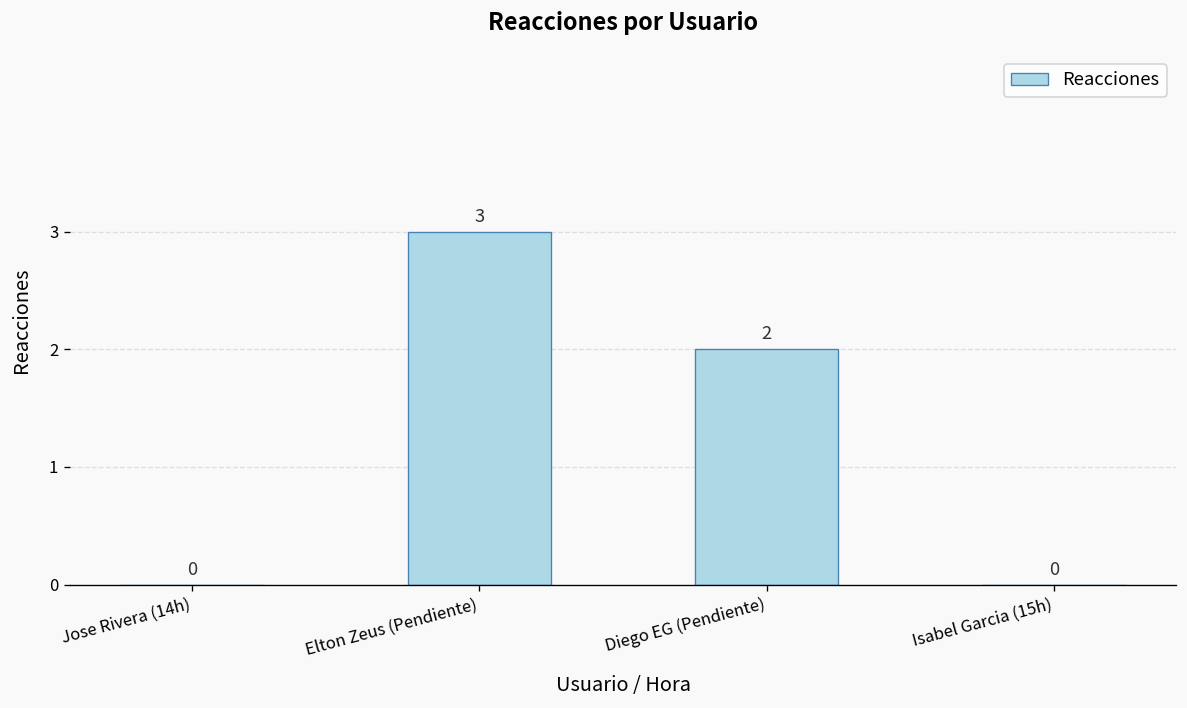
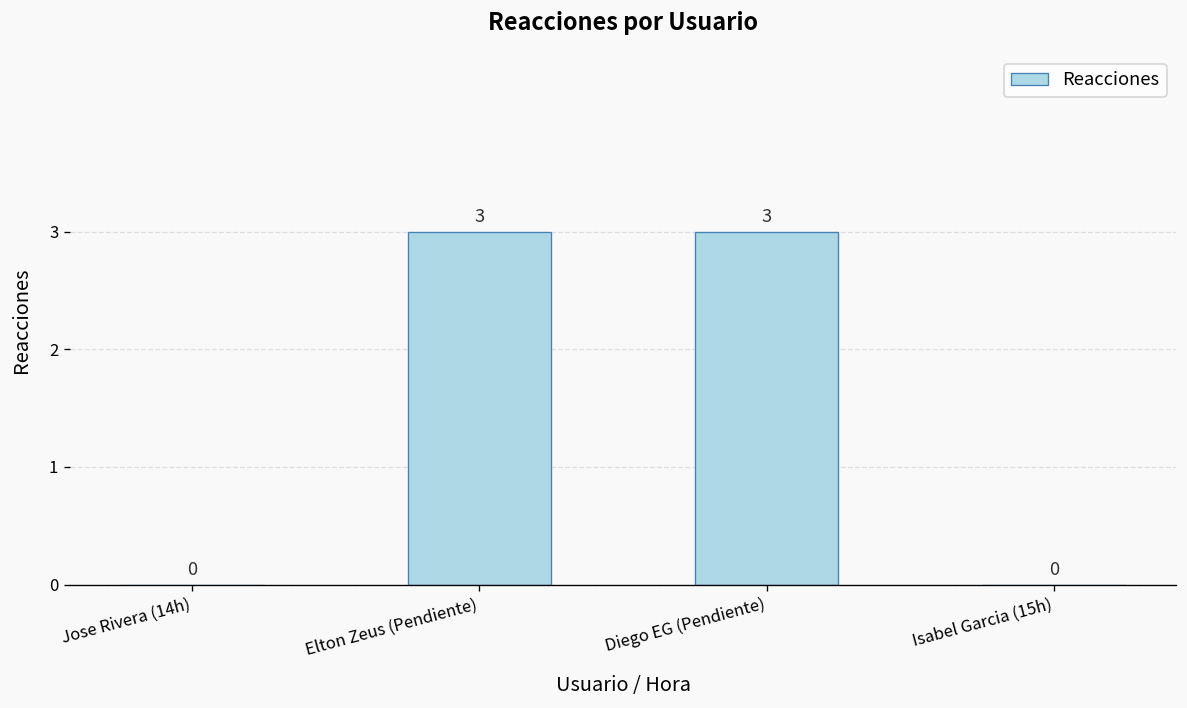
Diego EG (Pendiente): 2 -> 3
